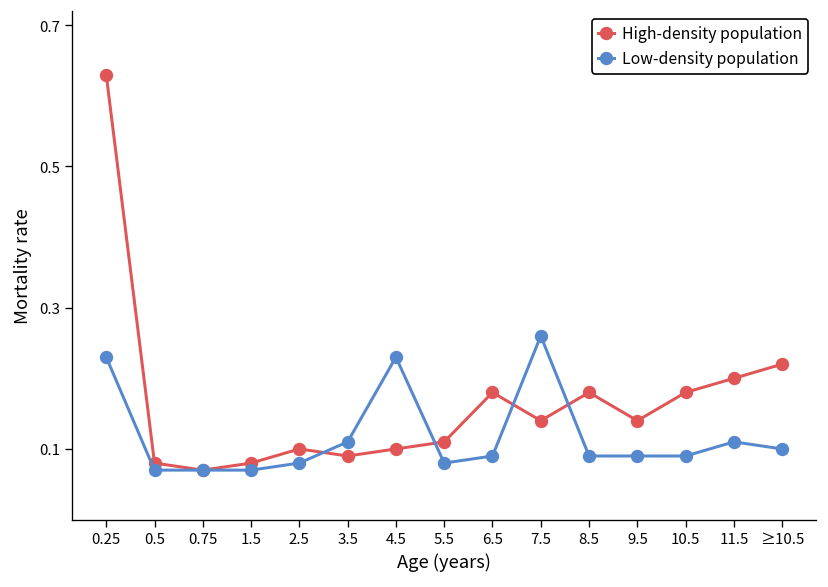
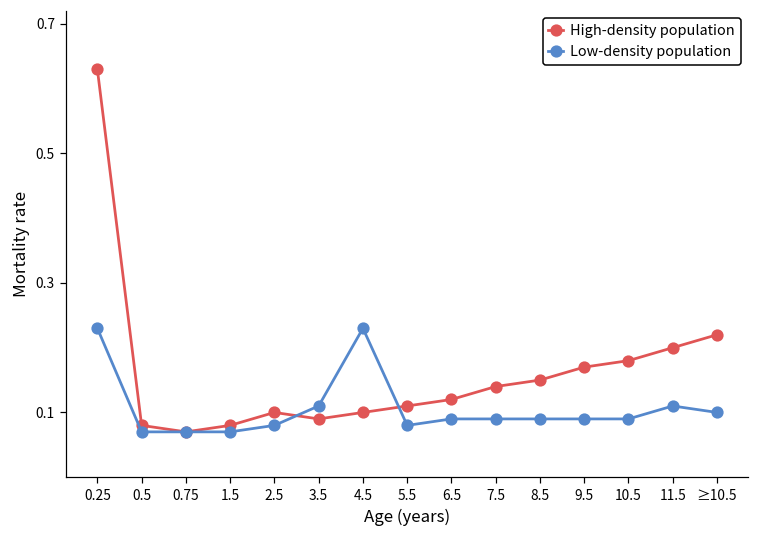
High-density population, 6.5: 0.18 -> 0.12
Low-density population, 7.5: 0.26 -> 0.09
High-density population, 8.5: 0.18 -> 0.15
High-density population, 9.5: 0.14 -> 0.17
